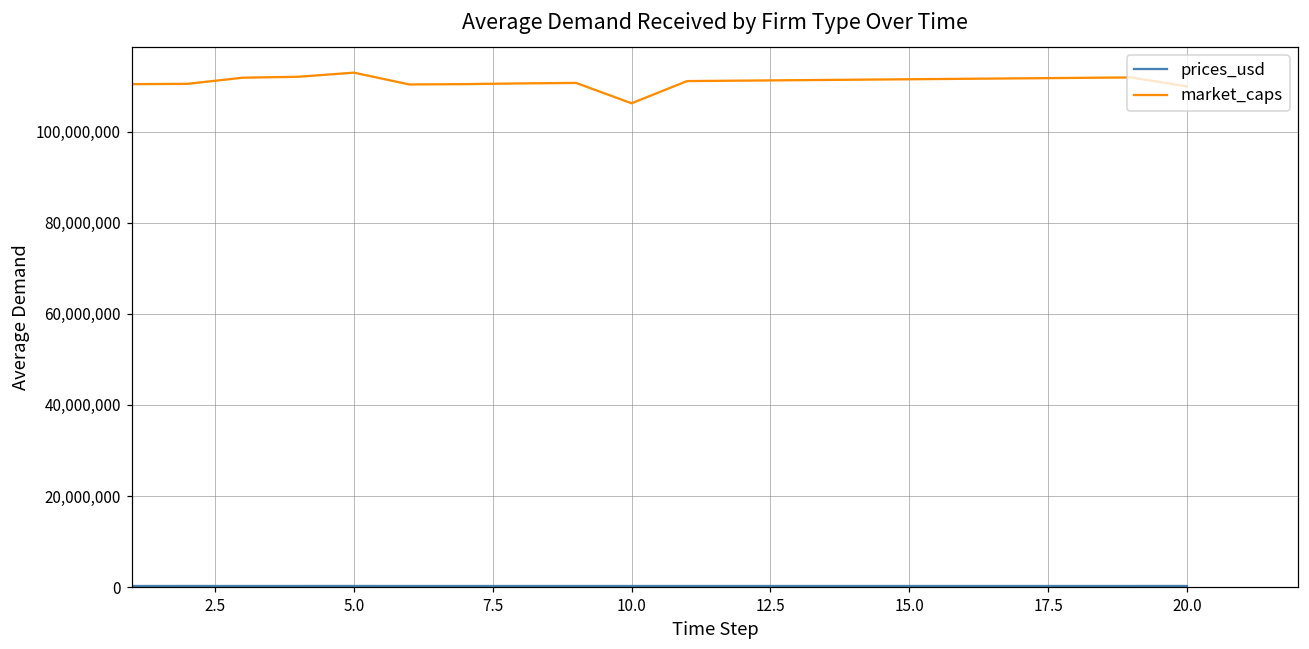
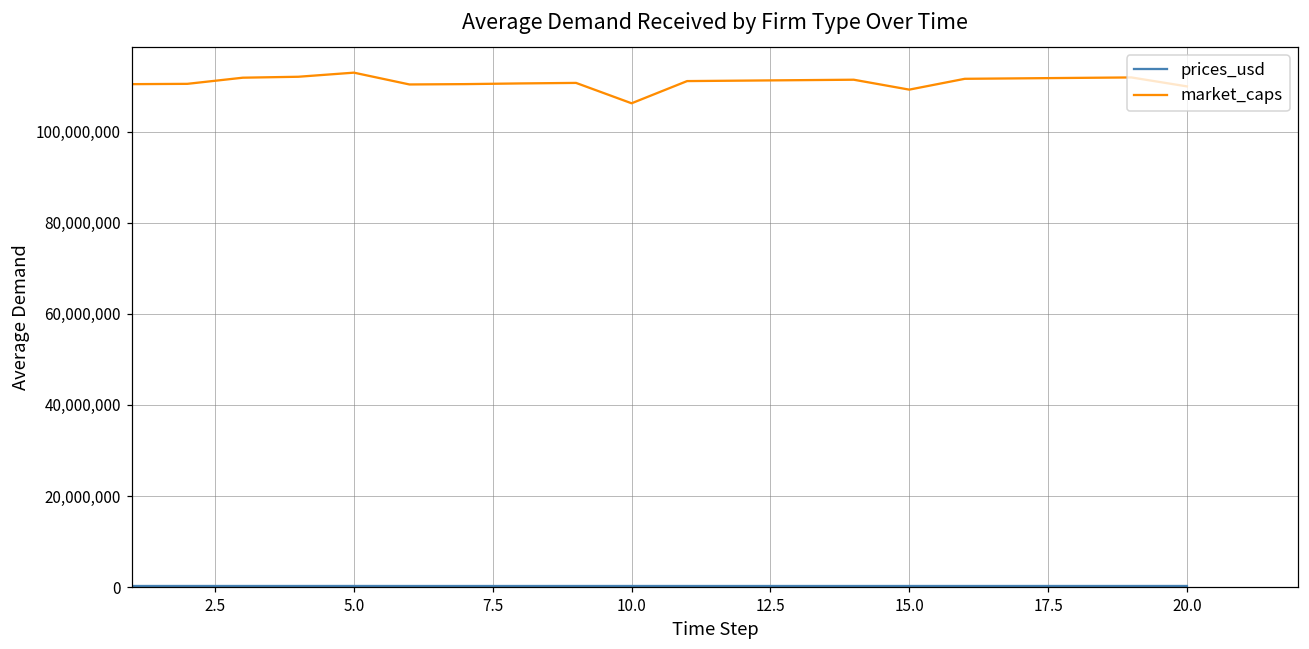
market_caps, 15.0: 112,000,000 -> 109,000,000
